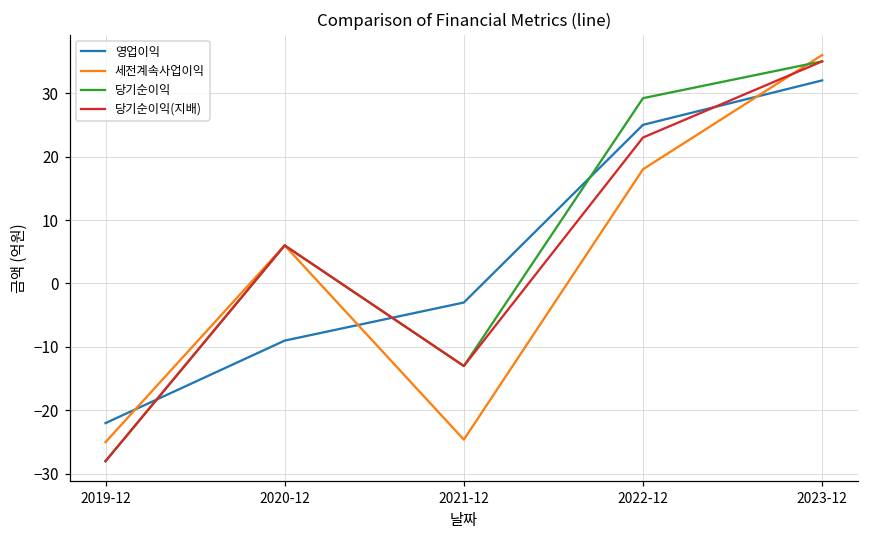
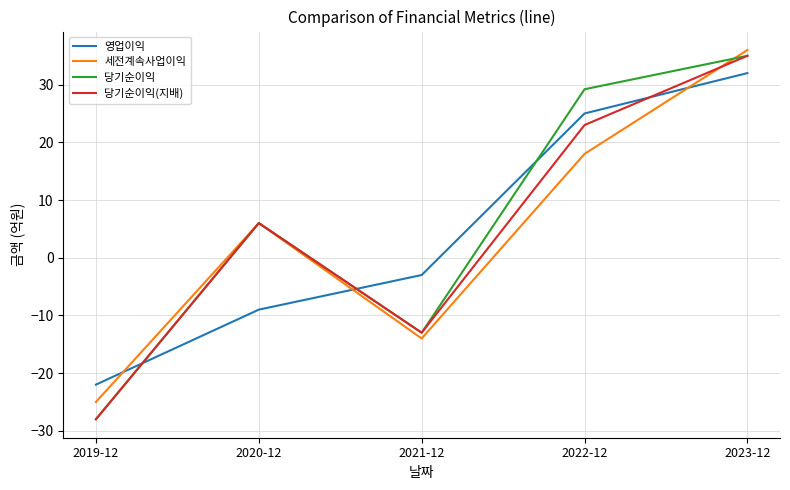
세전계속사업이익, 2021-12: -25 -> -14
